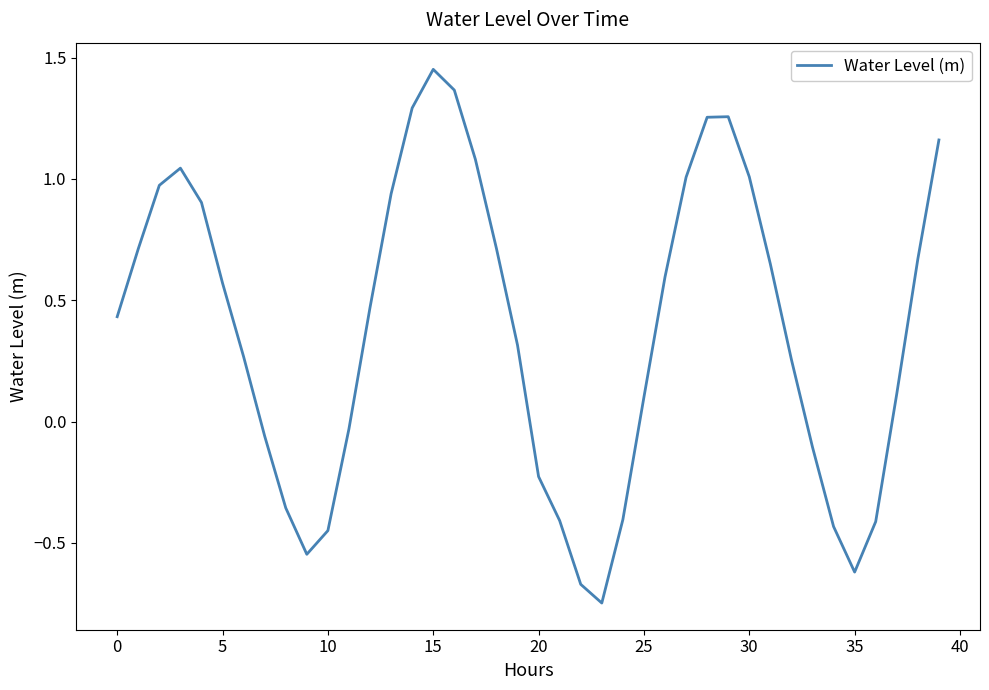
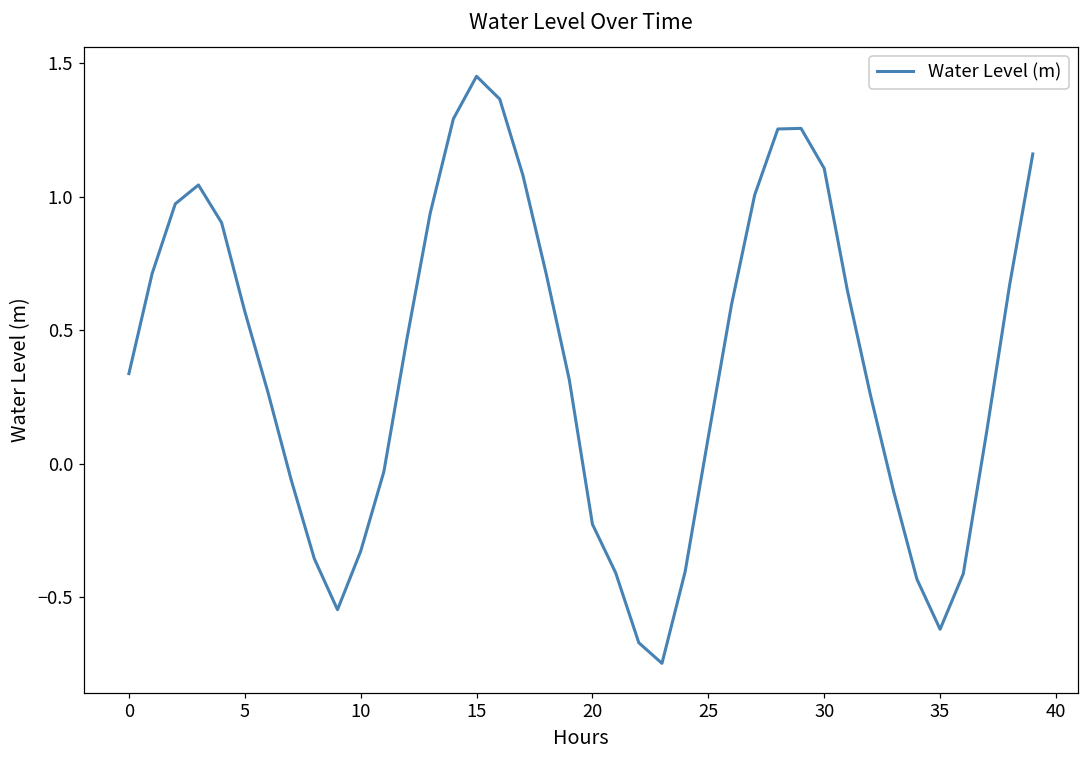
0: 0.43 -> 0.34
10: -0.45 -> -0.33
30: 1.01 -> 1.11
